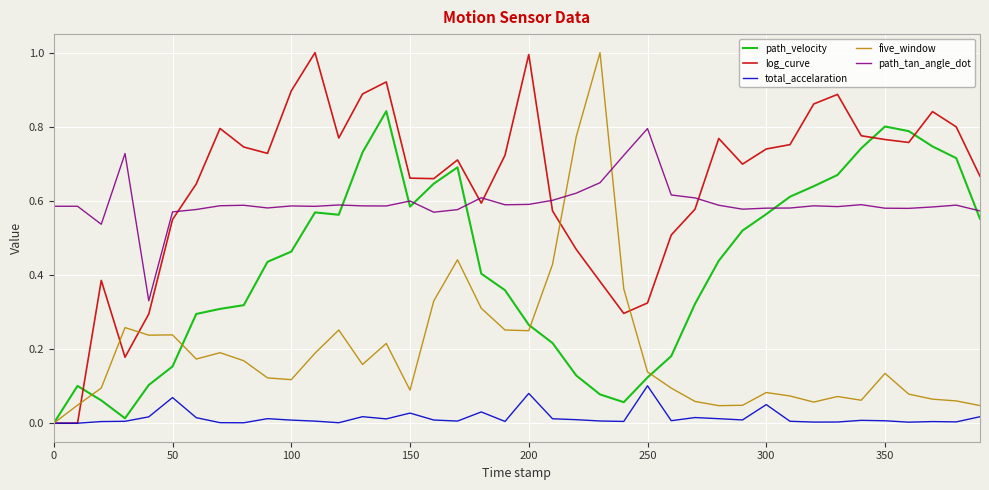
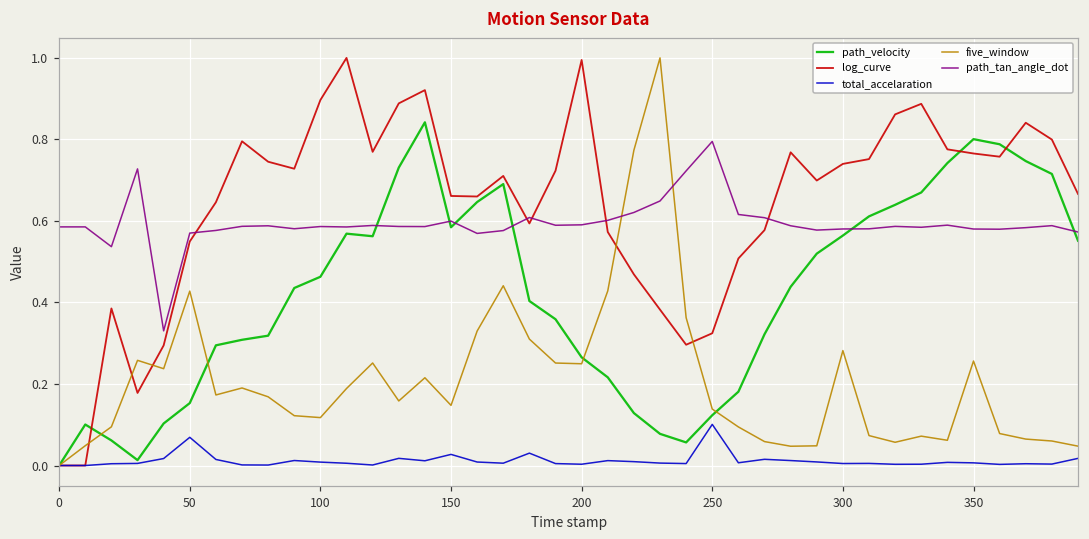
five_window, 50: 0.24 -> 0.43
five_window, 150: 0.09 -> 0.15
total_accelaration, 200: 0.08 -> 0.00
total_accelaration, 300: 0.05 -> 0.00
five_window, 300: 0.08 -> 0.28
five_window, 350: 0.13 -> 0.26
